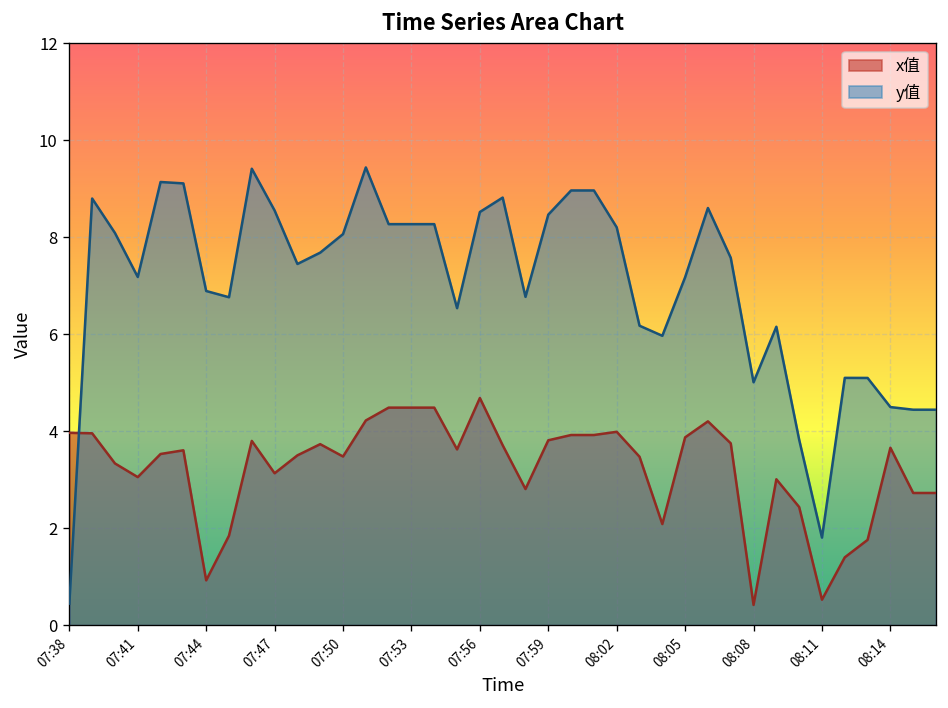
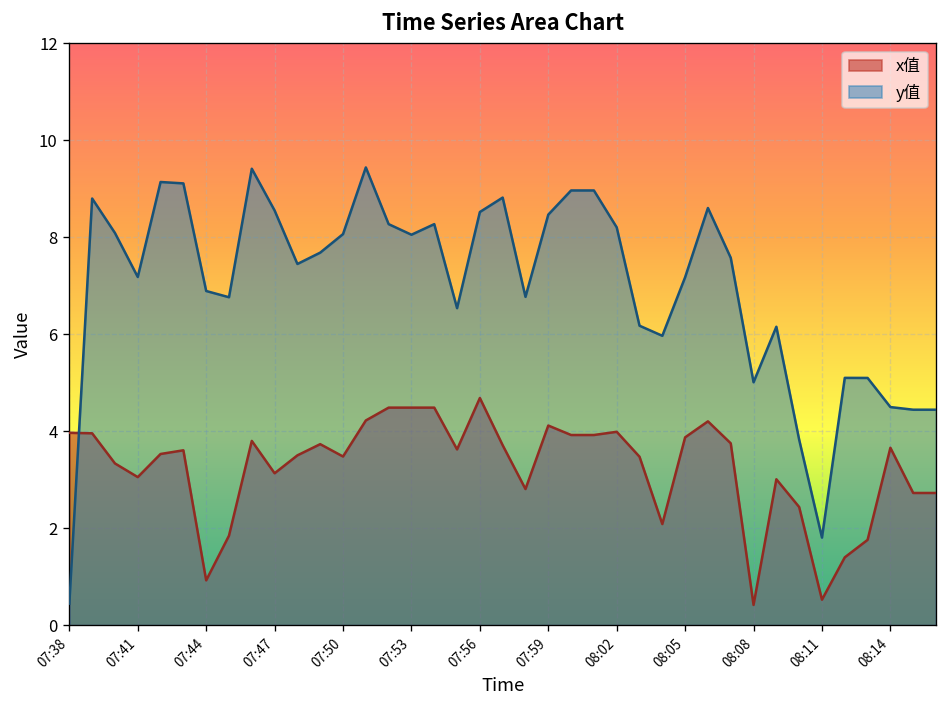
y值, 07:53: 8.3 -> 8.1
x值, 07:59: 3.8 -> 4.1
